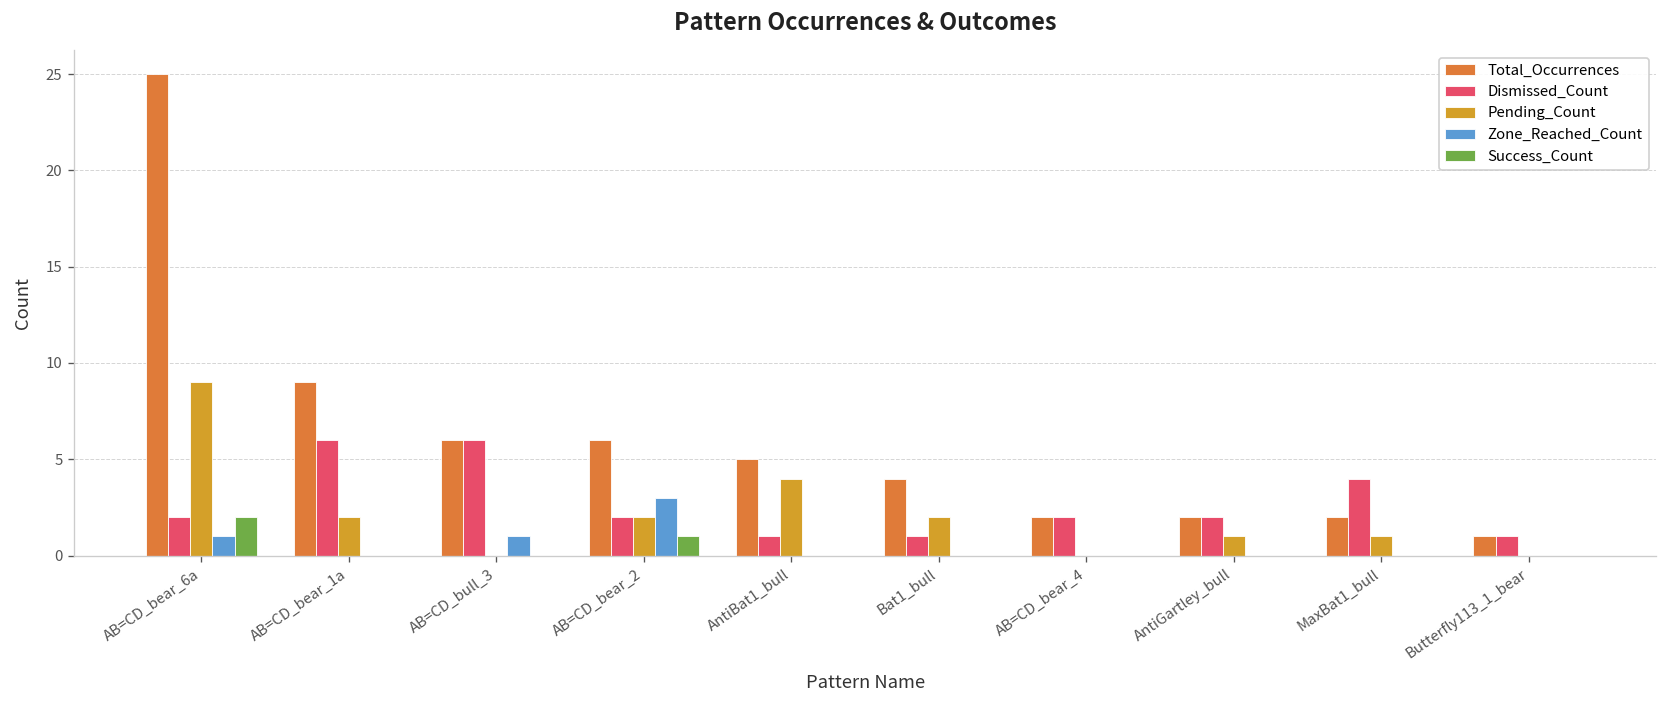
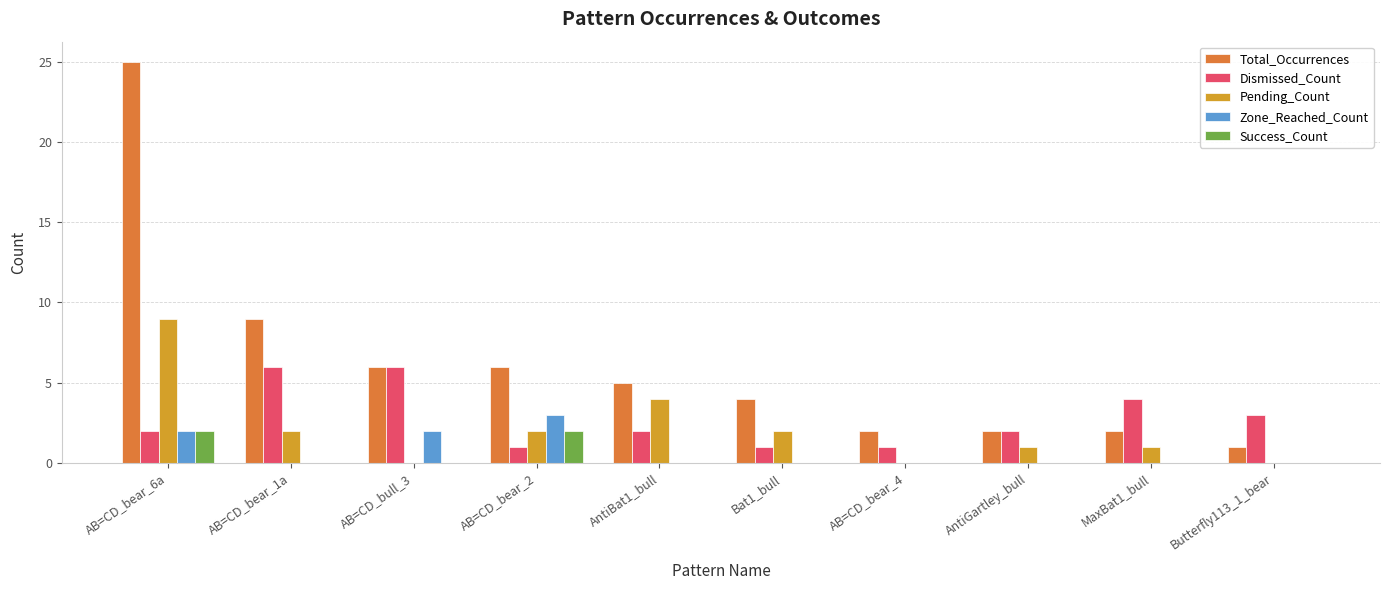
Zone_Reached_Count, AB=CD_bear_6a: 1 -> 2
Zone_Reached_Count, AB=CD_bull_3: 1 -> 2
Dismissed_Count, AB=CD_bear_2: 2 -> 1
Success_Count, AB=CD_bear_2: 1 -> 2
Dismissed_Count, AntiBat1_bull: 1 -> 2
Dismissed_Count, AB=CD_bear_4: 2 -> 1
Dismissed_Count, Butterfly113_1_bear: 1 -> 3
